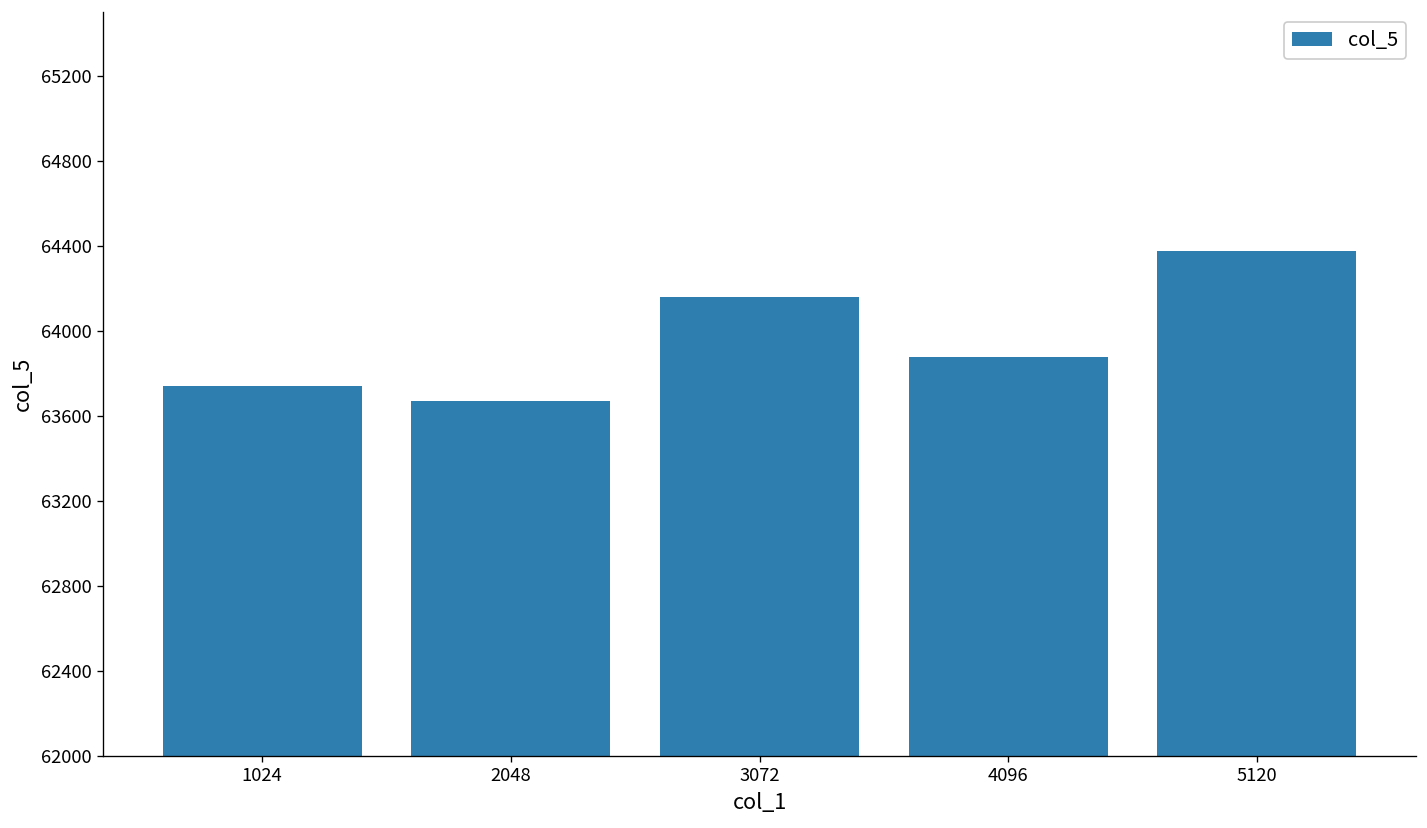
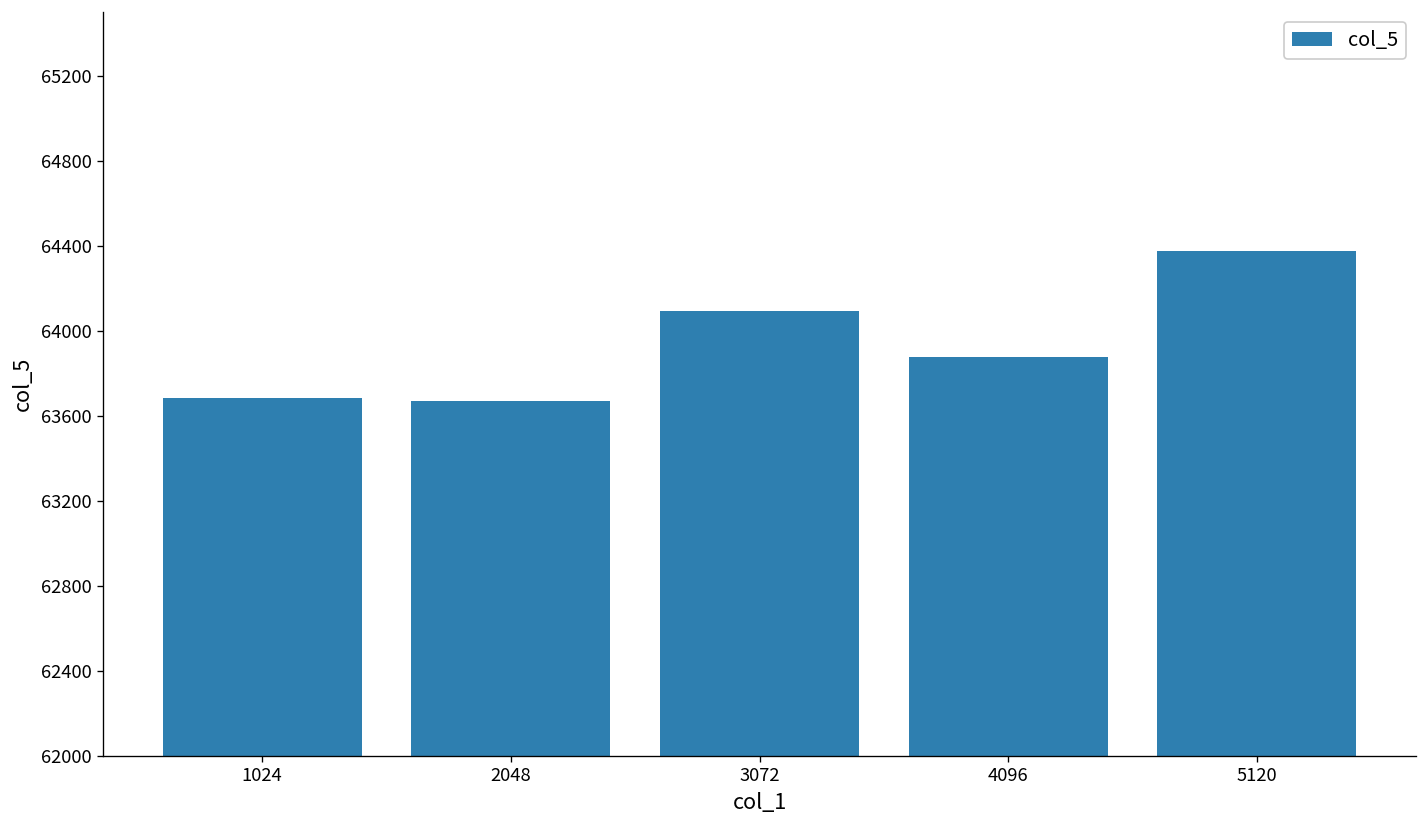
1024: 63740 -> 63680
3072: 64160 -> 64100
